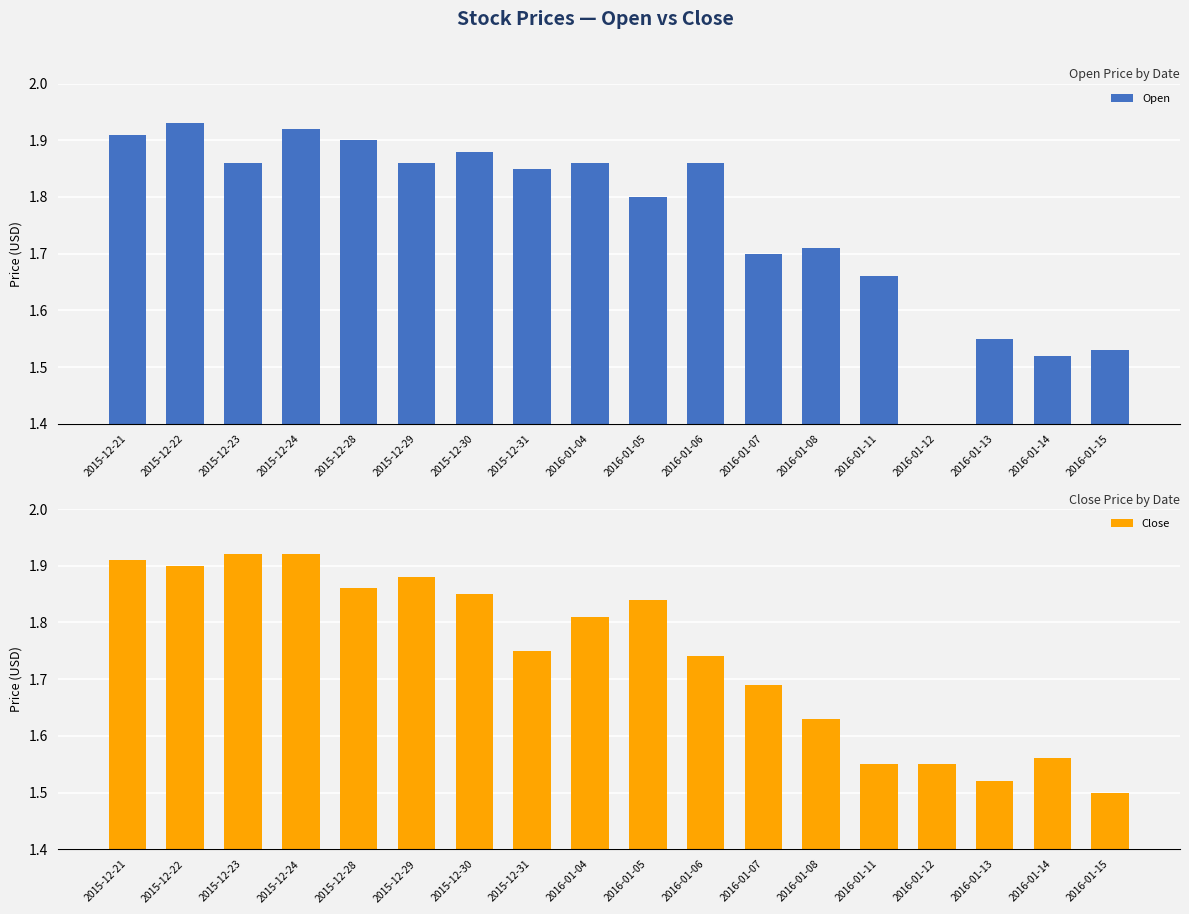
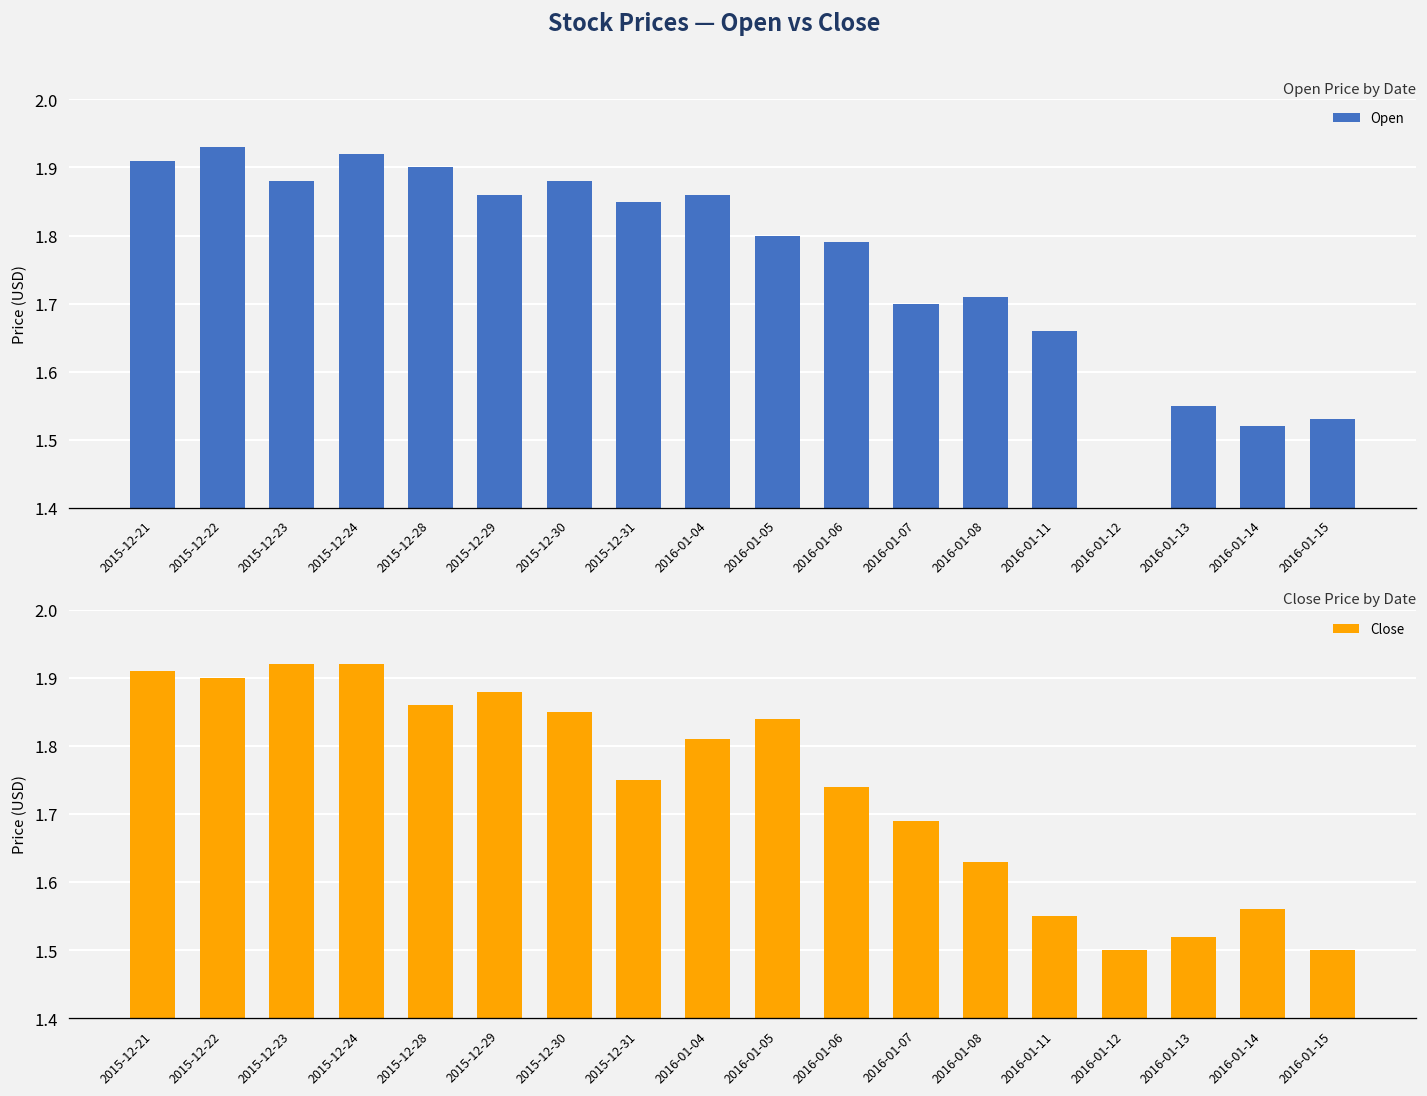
Open Price by Date, 2015-12-23: 1.86 -> 1.88
Open Price by Date, 2016-01-06: 1.86 -> 1.79
Close Price by Date, 2016-01-12: 1.55 -> 1.50
